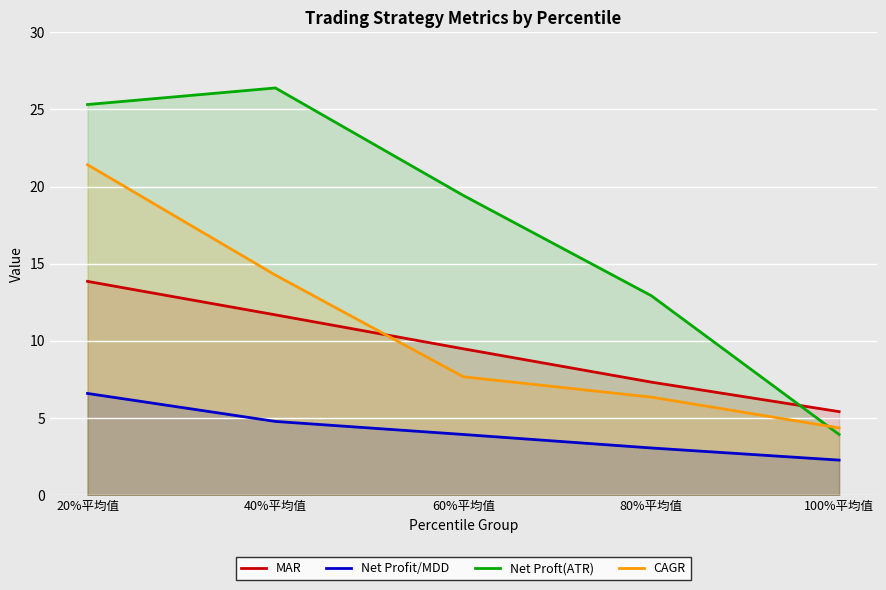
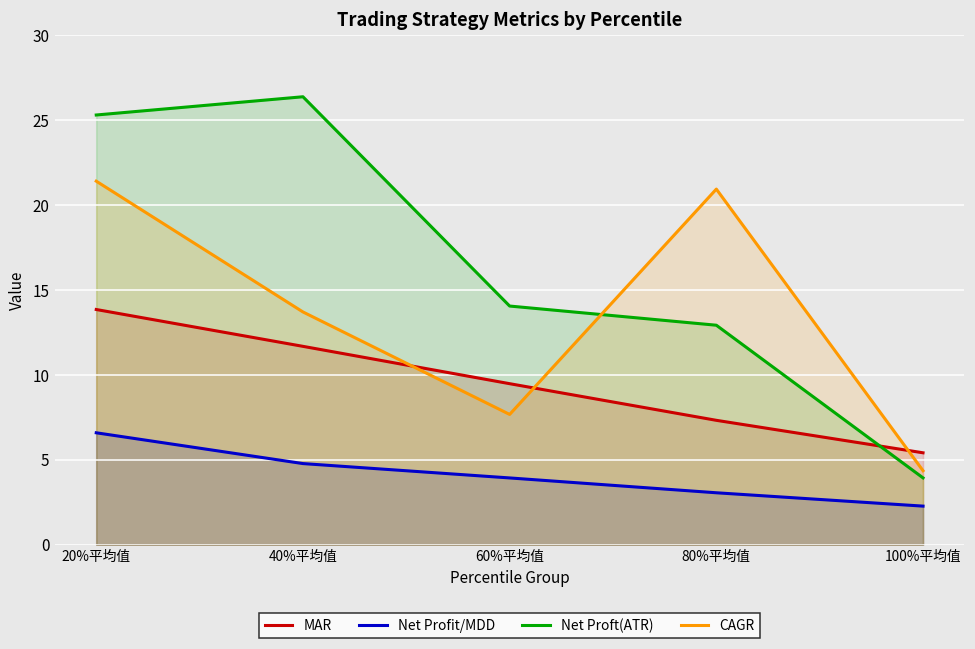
CAGR, 40%平均值: 14.3 -> 13.7
Net Proft(ATR), 60%平均值: 19.4 -> 14.1
CAGR, 80%平均值: 6.4 -> 20.9
